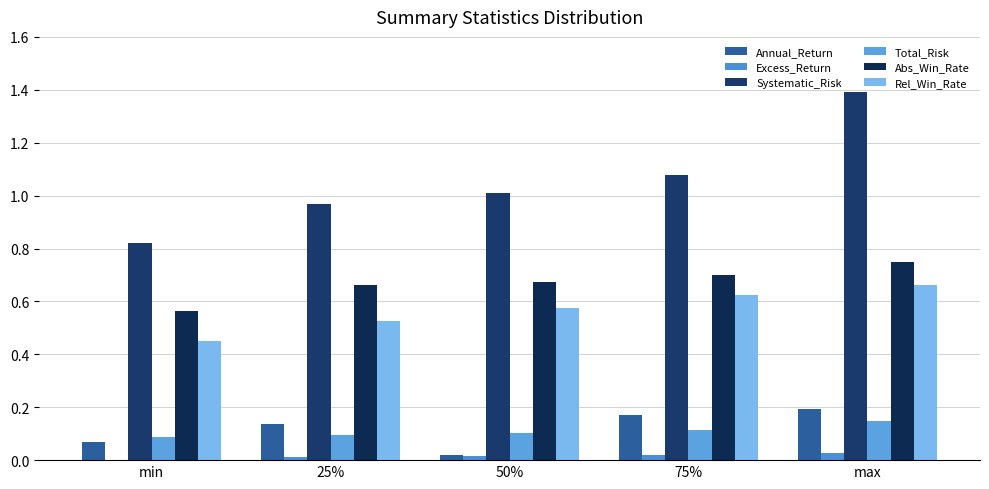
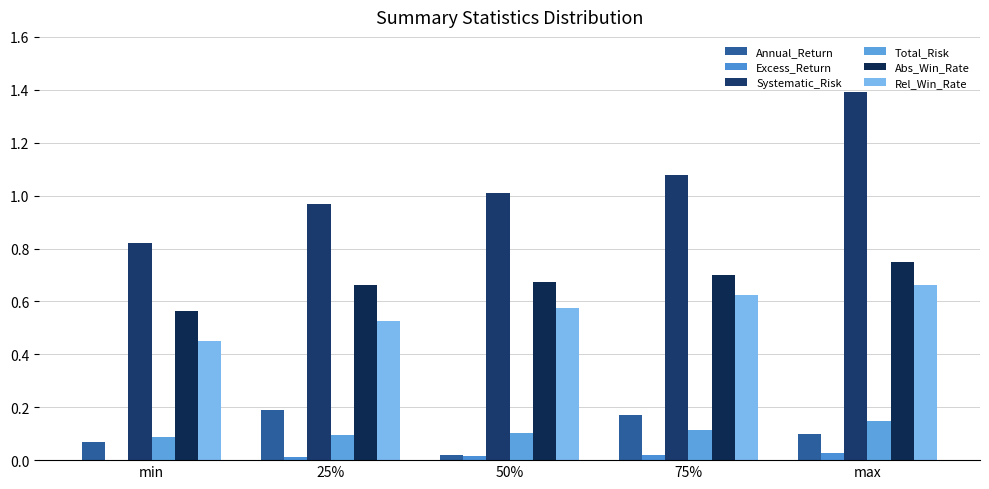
Annual_Return, 25%: 0.14 -> 0.19
Annual_Return, max: 0.20 -> 0.10
